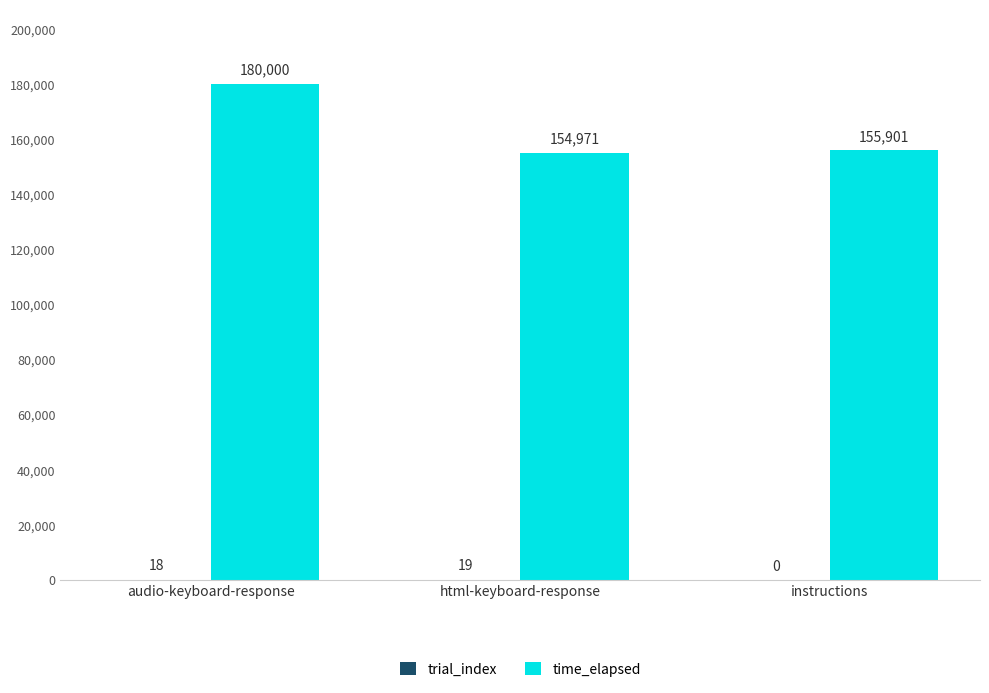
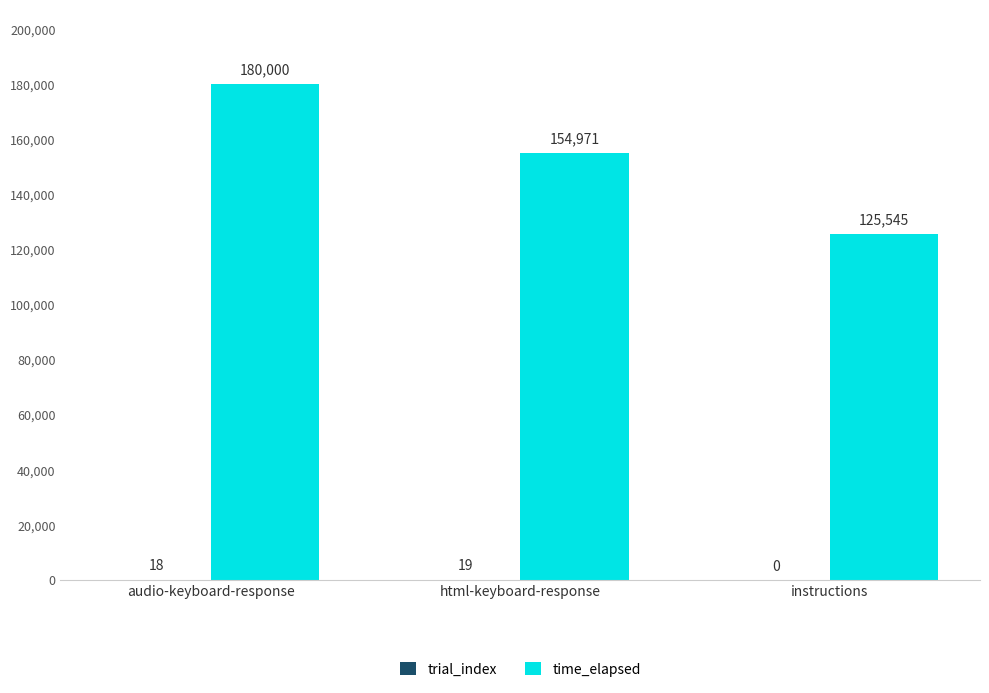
time_elapsed, instructions: 155,901 -> 125,545
